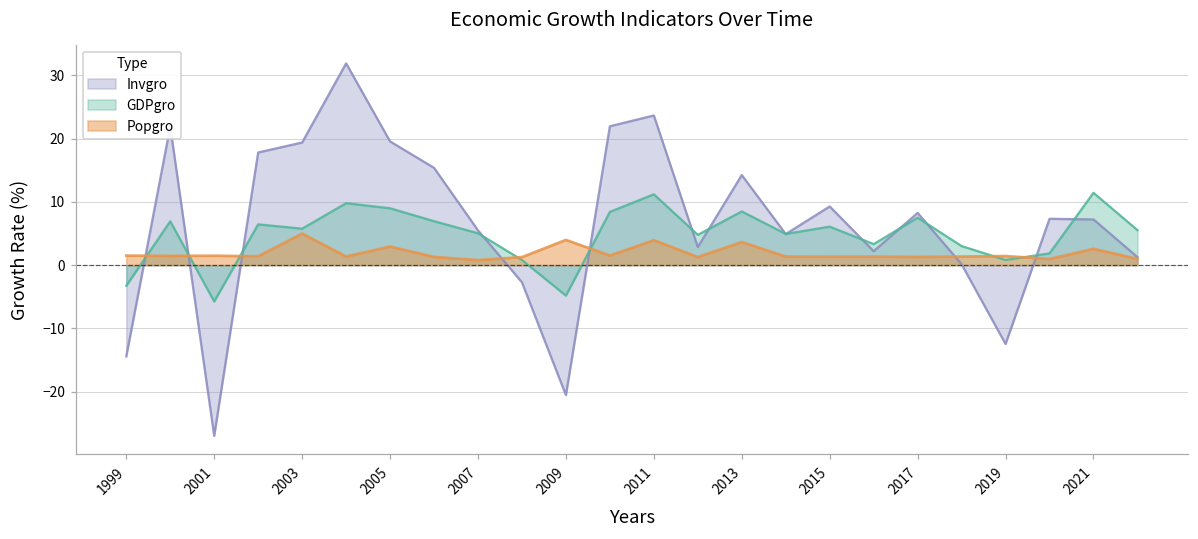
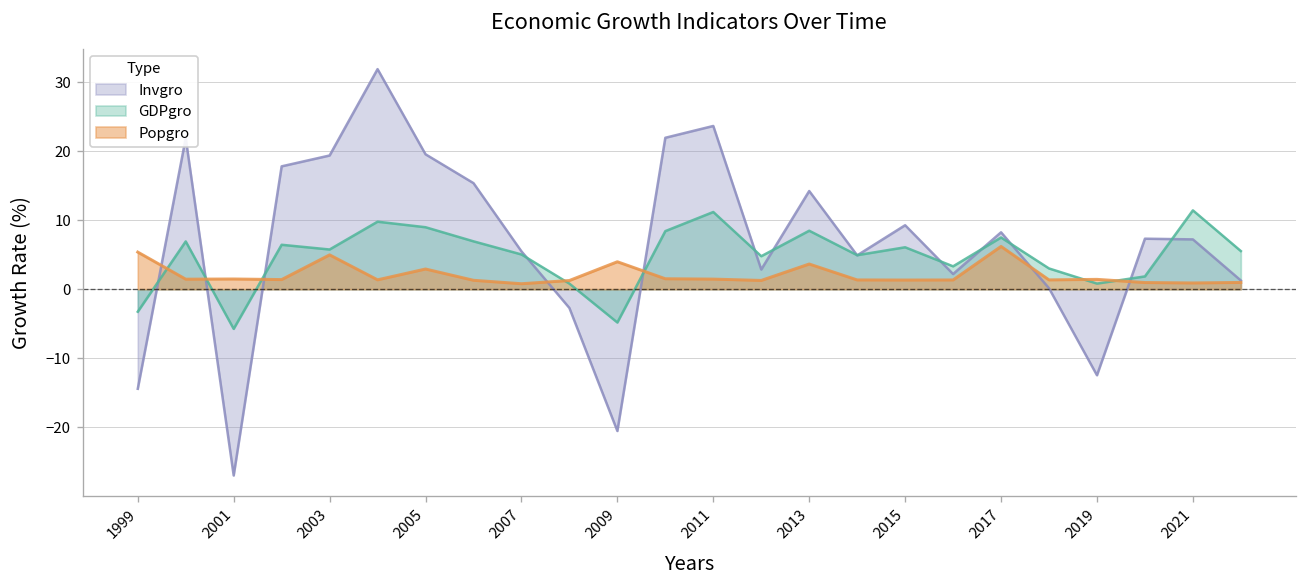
Popgro, 1999: 2 -> 5
Popgro, 2011: 4 -> 1
Popgro, 2017: 1 -> 6
Popgro, 2021: 3 -> 1
